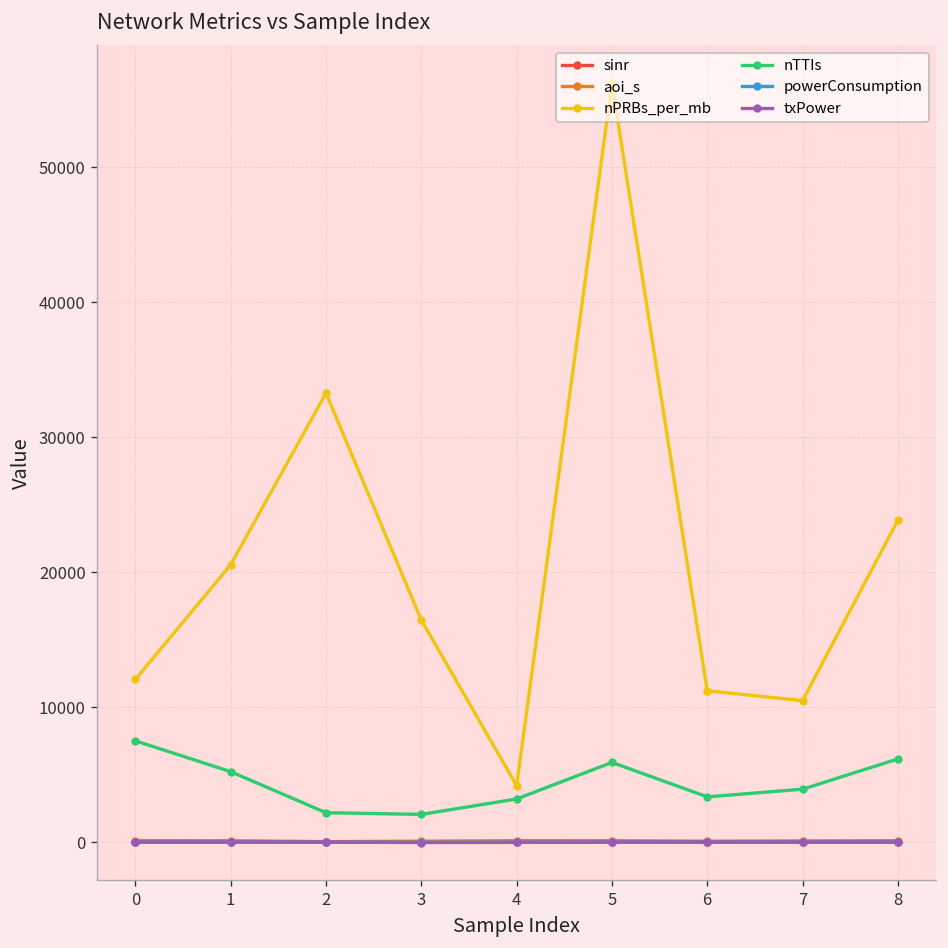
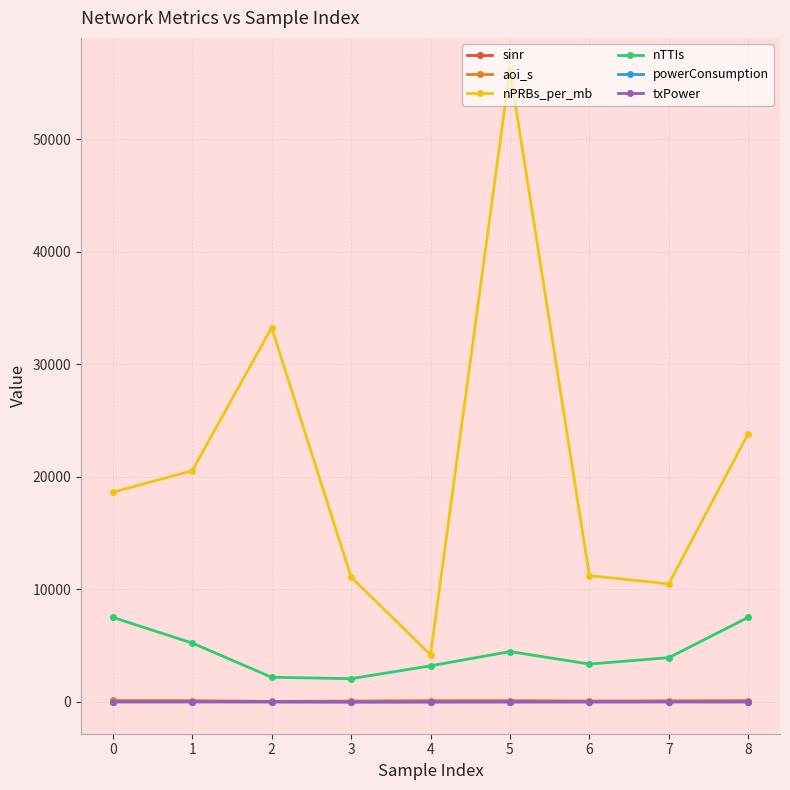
nPRBs_per_mb, 0: 12100 -> 18600
nPRBs_per_mb, 3: 16500 -> 11100
nTTIs, 5: 5900 -> 4500
nTTIs, 8: 6200 -> 7500
